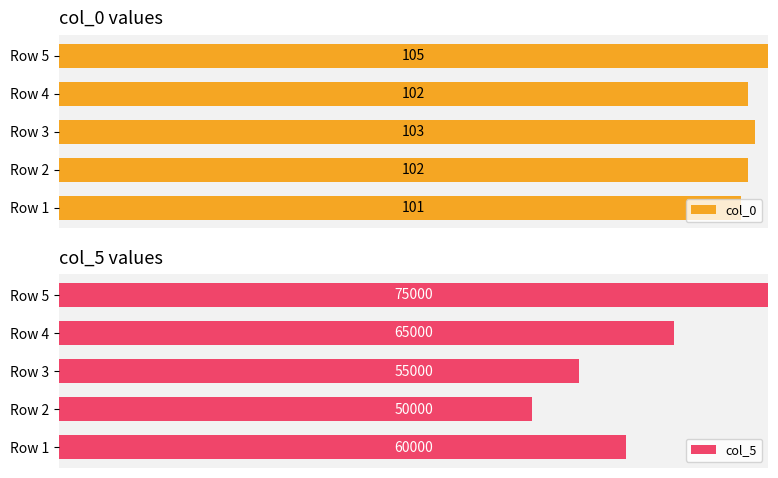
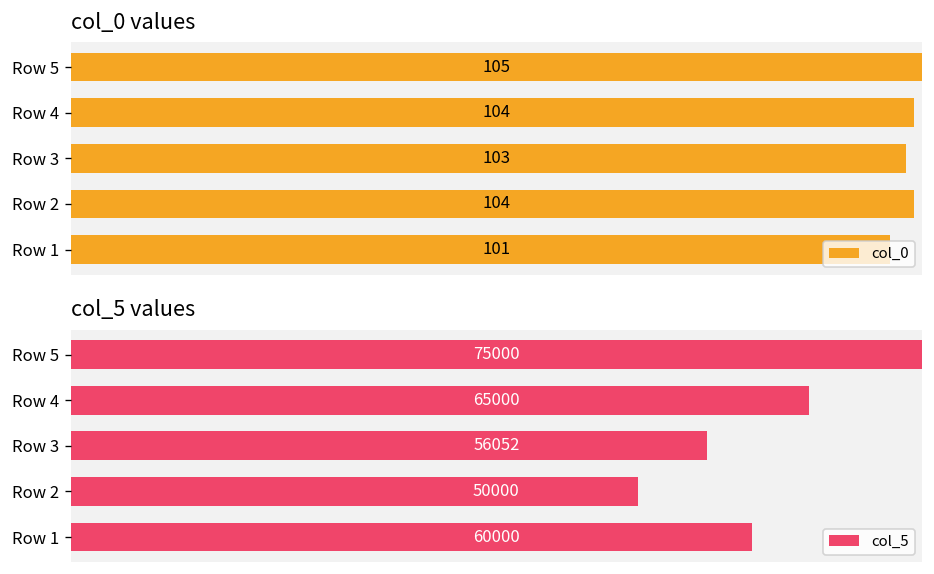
col_0 values, Row 4: 102 -> 104
col_0 values, Row 2: 102 -> 104
col_5 values, Row 3: 55000 -> 56052
